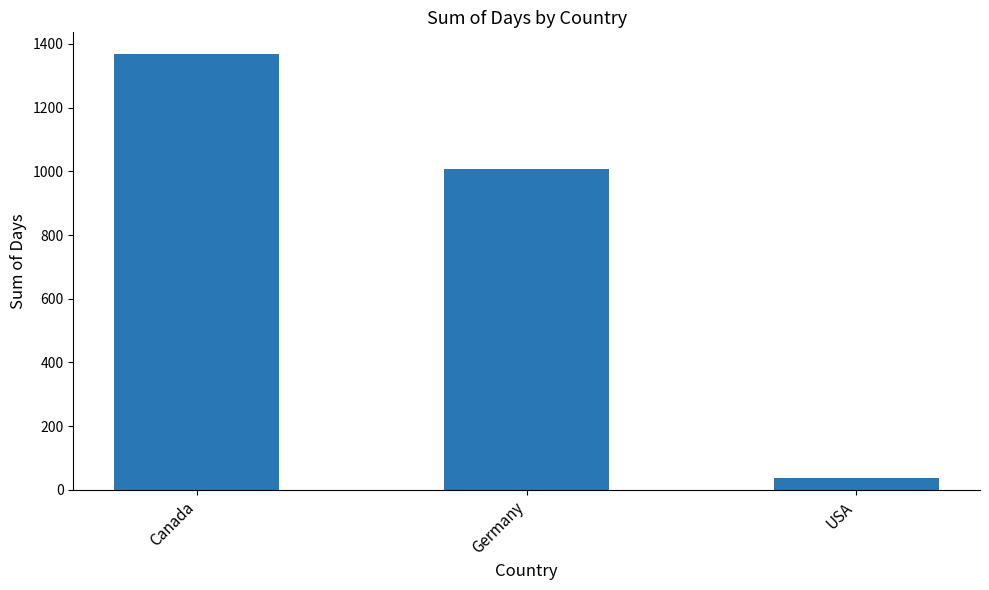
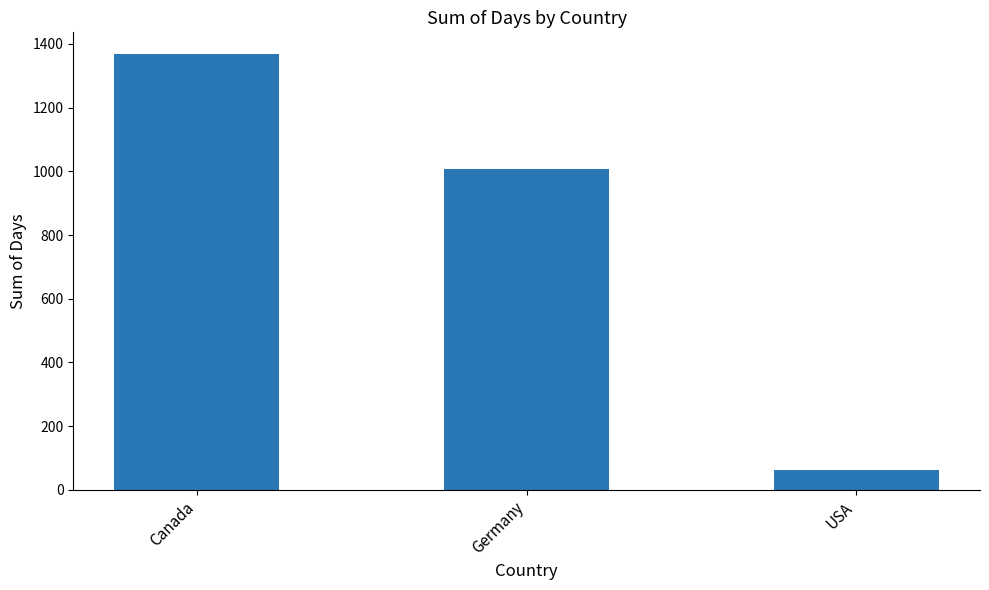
USA: 40 -> 60
